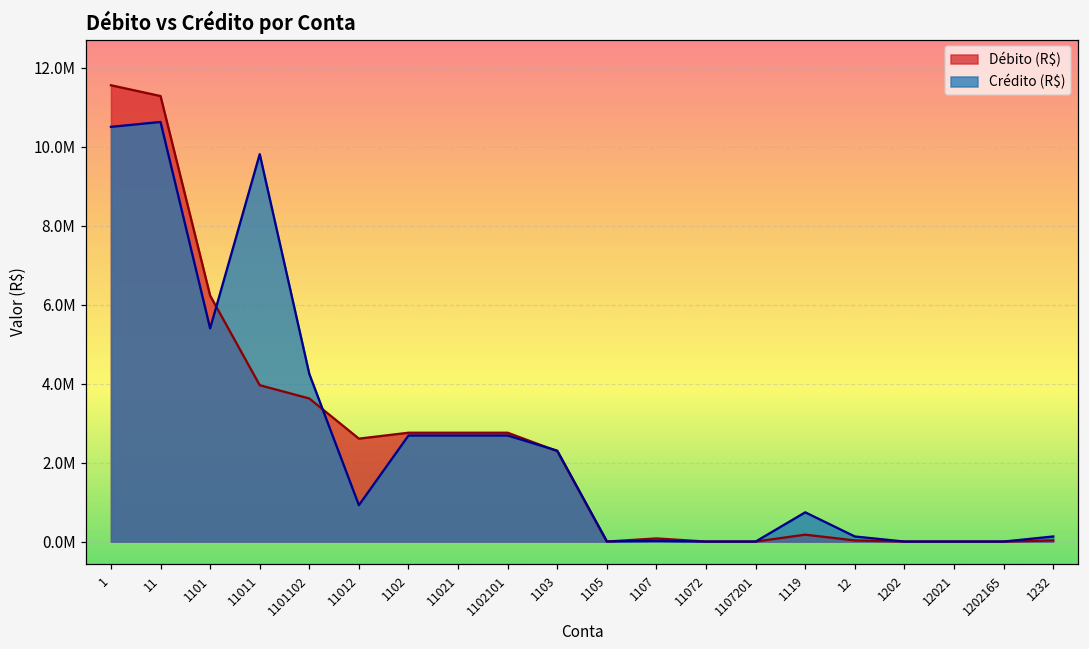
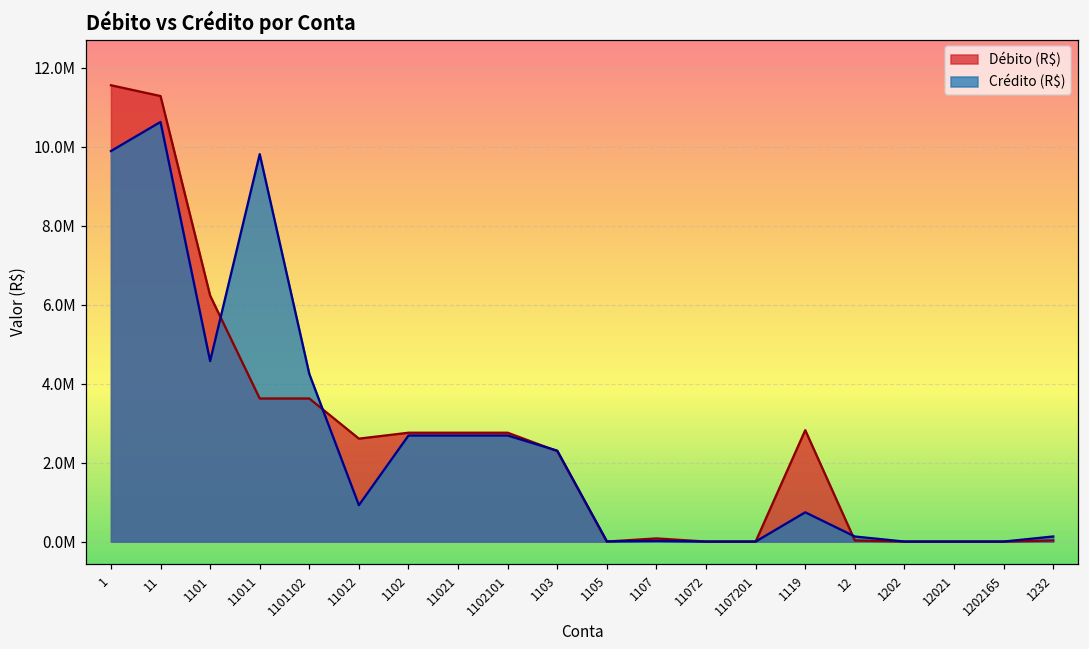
Crédito (R$), 1: 10500000 -> 9900000
Crédito (R$), 1101: 5400000 -> 4600000
Débito (R$), 11011: 4000000 -> 3600000
Débito (R$), 1119: 200000 -> 2800000
